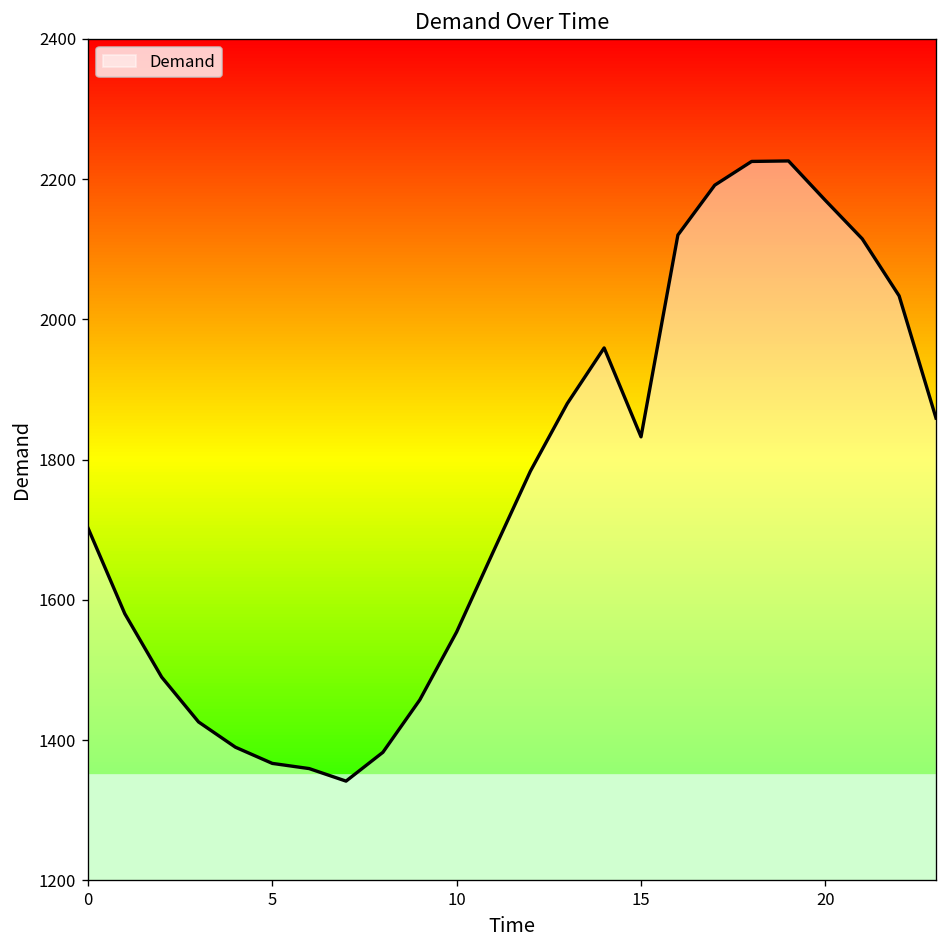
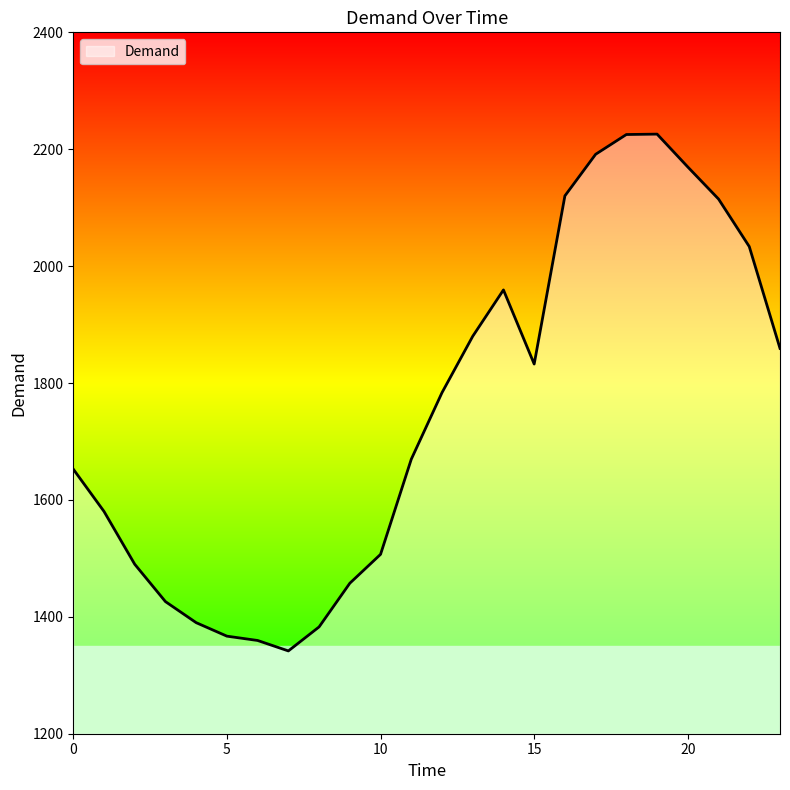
0: 1700 -> 1650
10: 1550 -> 1510
